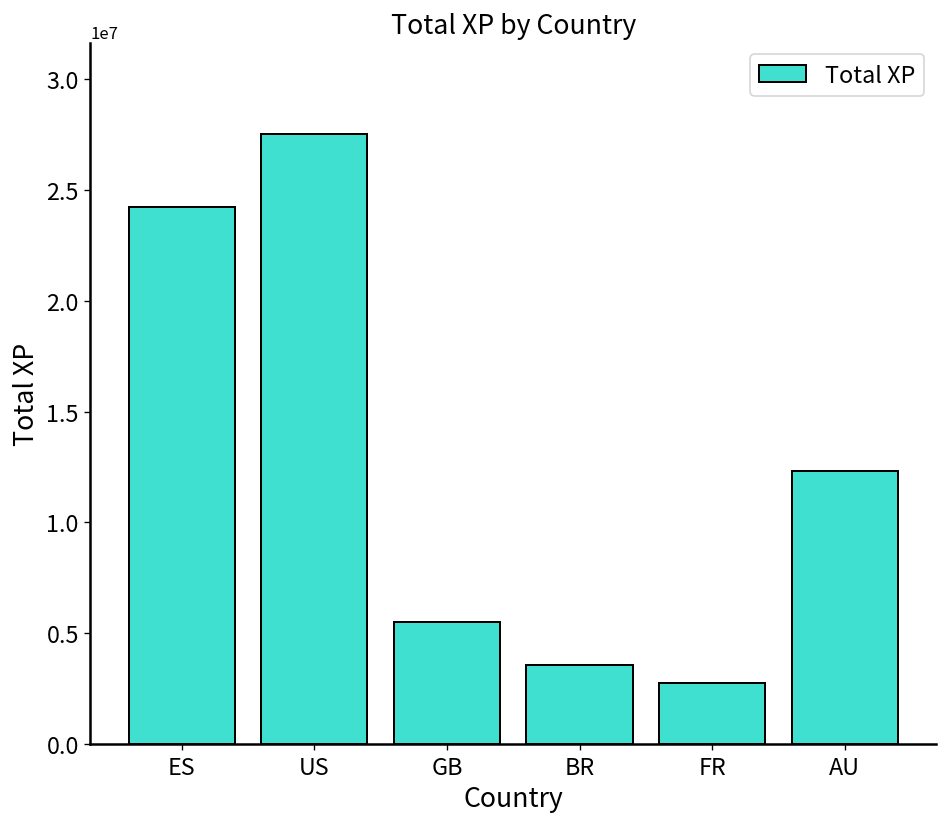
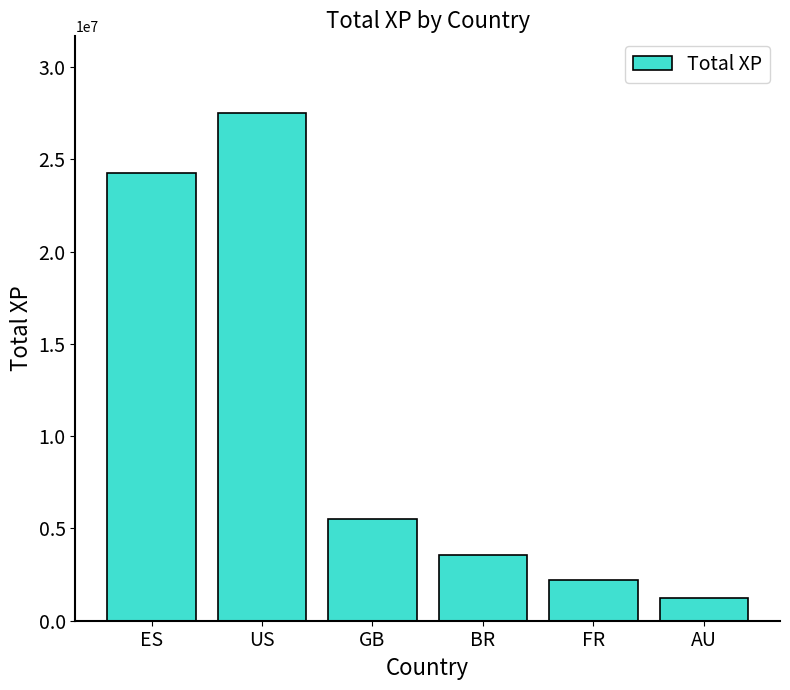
FR: 2800000 -> 2200000
AU: 12300000 -> 1200000
